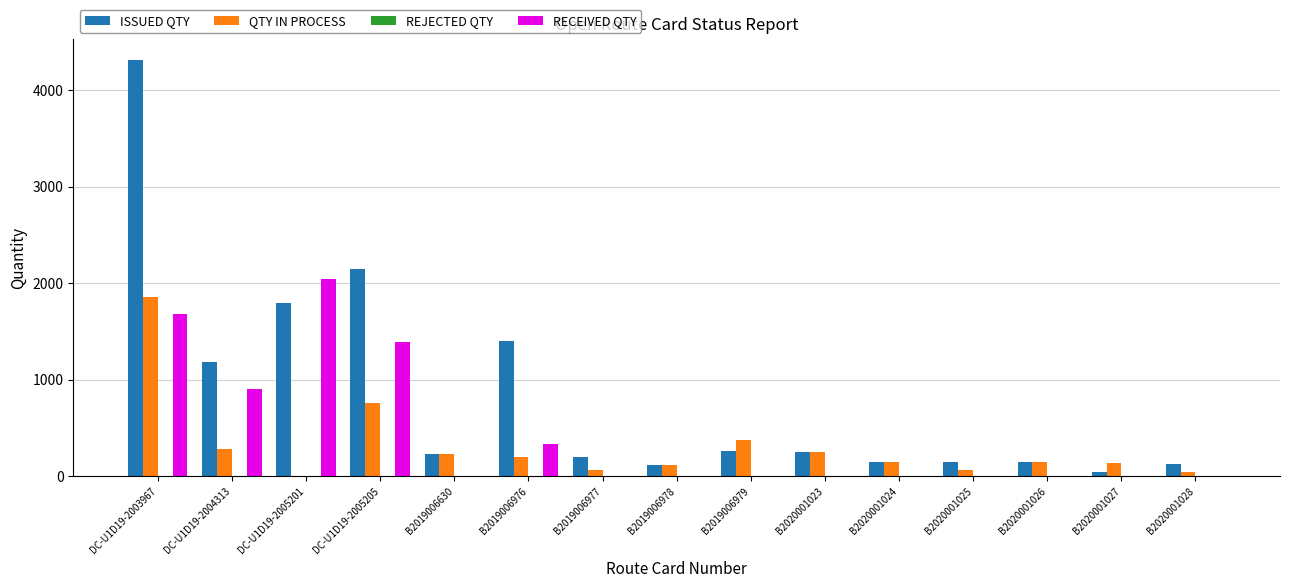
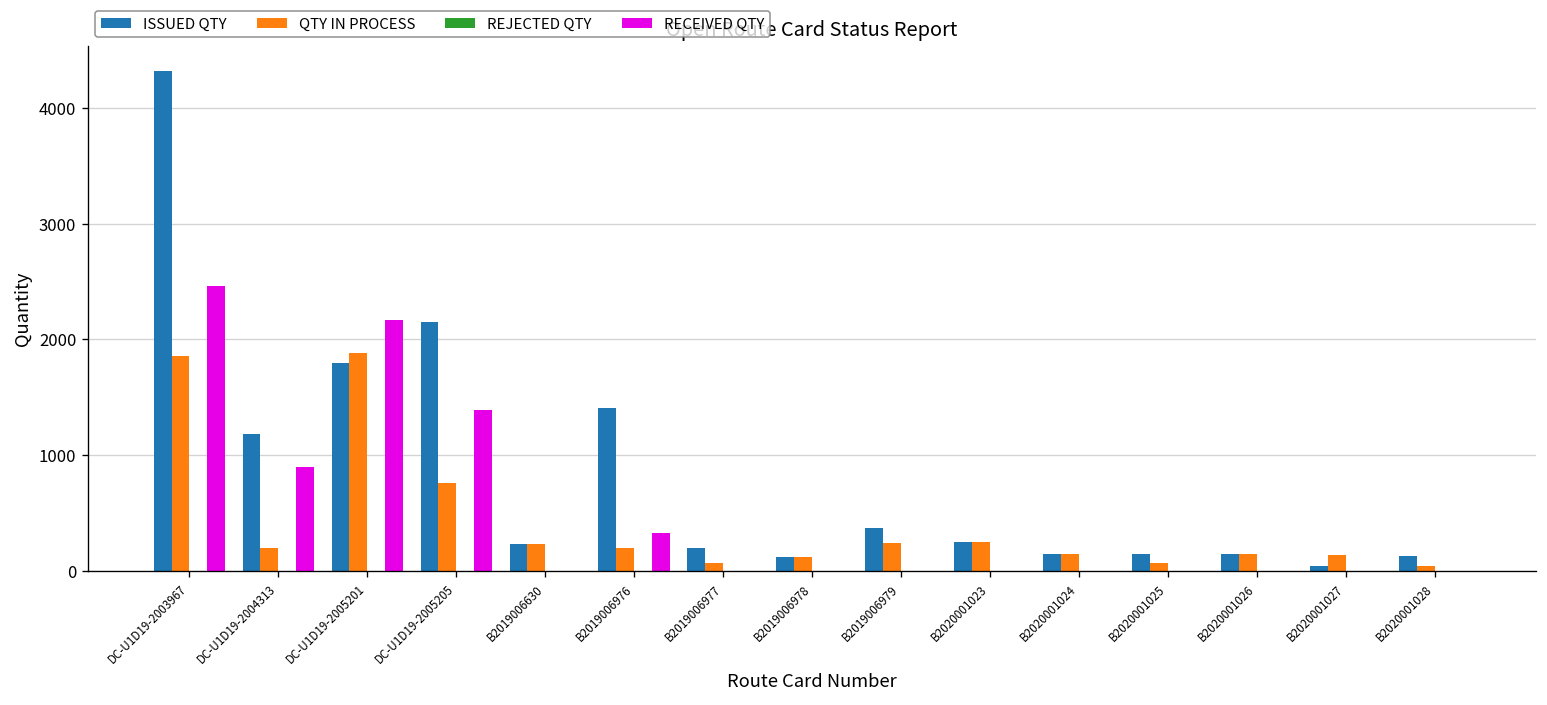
RECEIVED QTY, DC-U1D19-2003967: 1700 -> 2500
QTY IN PROCESS, DC-U1D19-2004313: 300 -> 200
QTY IN PROCESS, DC-U1D19-2005201: 0 -> 1900
RECEIVED QTY, DC-U1D19-2005201: 2000 -> 2200
ISSUED QTY, B2019006979: 300 -> 400
QTY IN PROCESS, B2019006979: 400 -> 200
